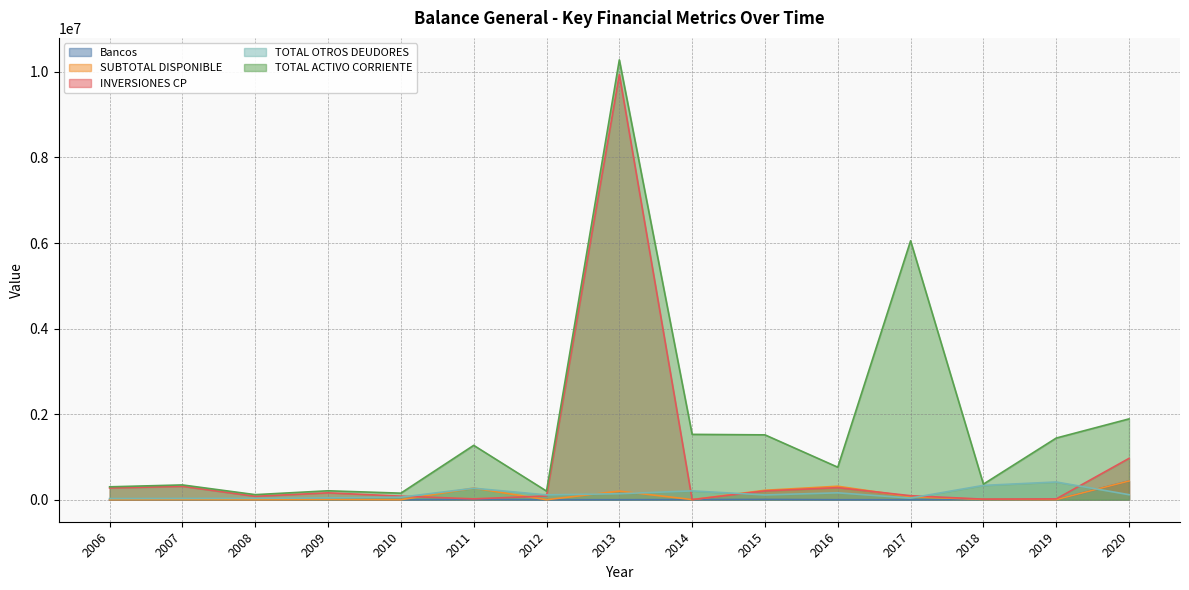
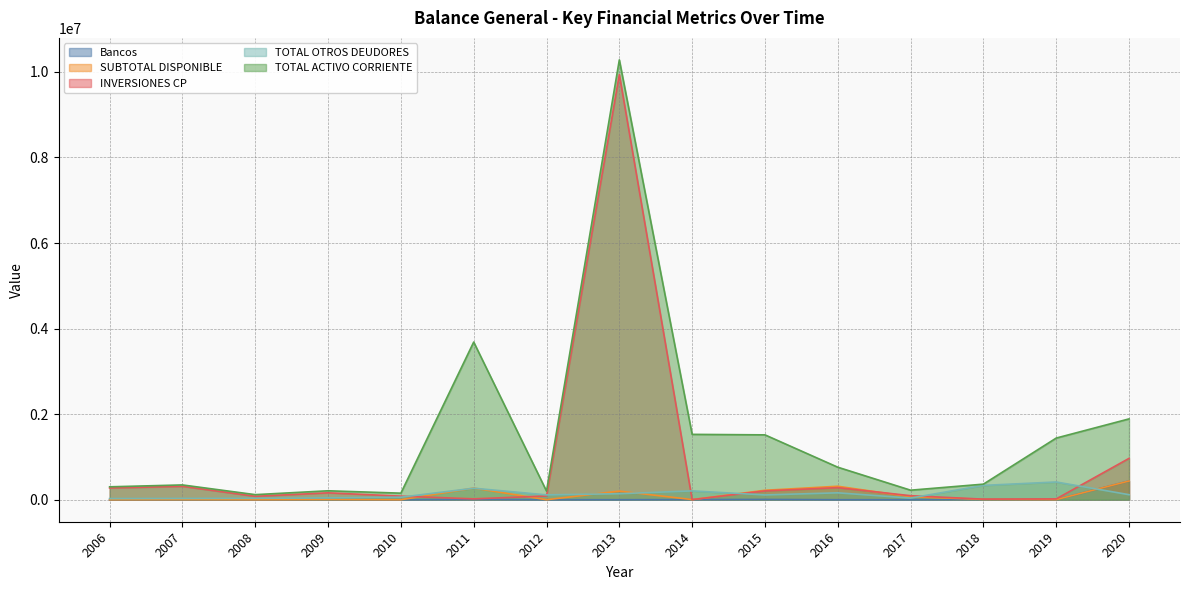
TOTAL ACTIVO CORRIENTE, 2011: 1300000 -> 3700000
TOTAL ACTIVO CORRIENTE, 2017: 6100000 -> 200000
